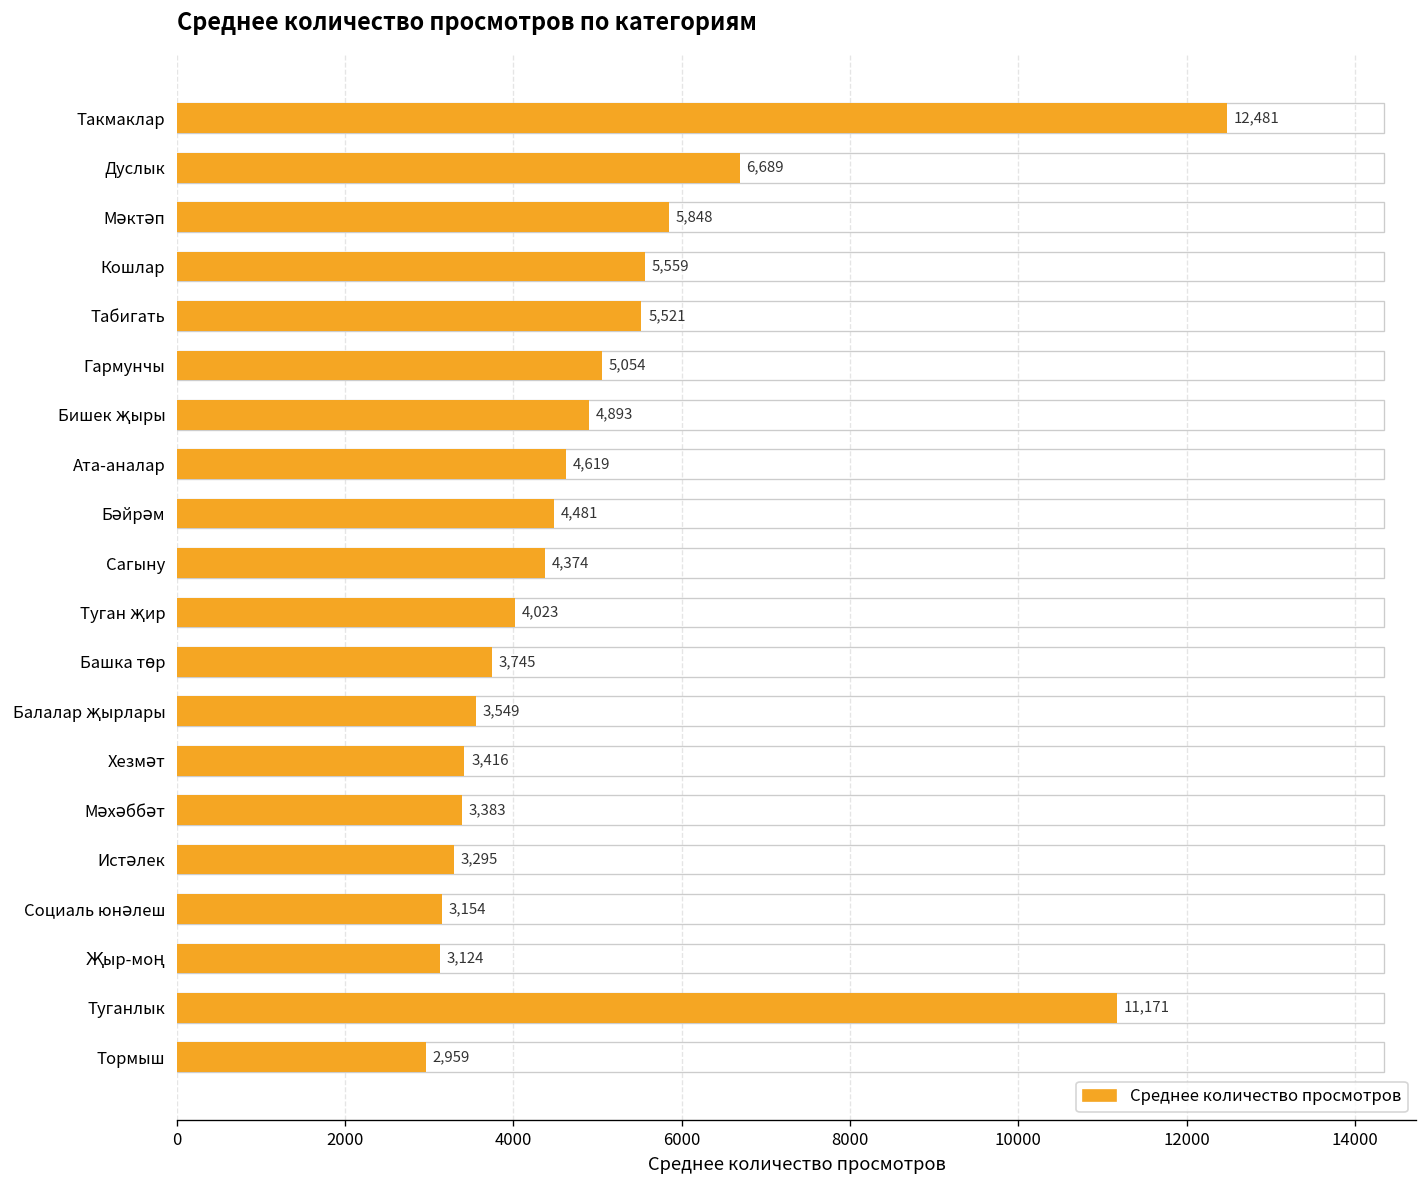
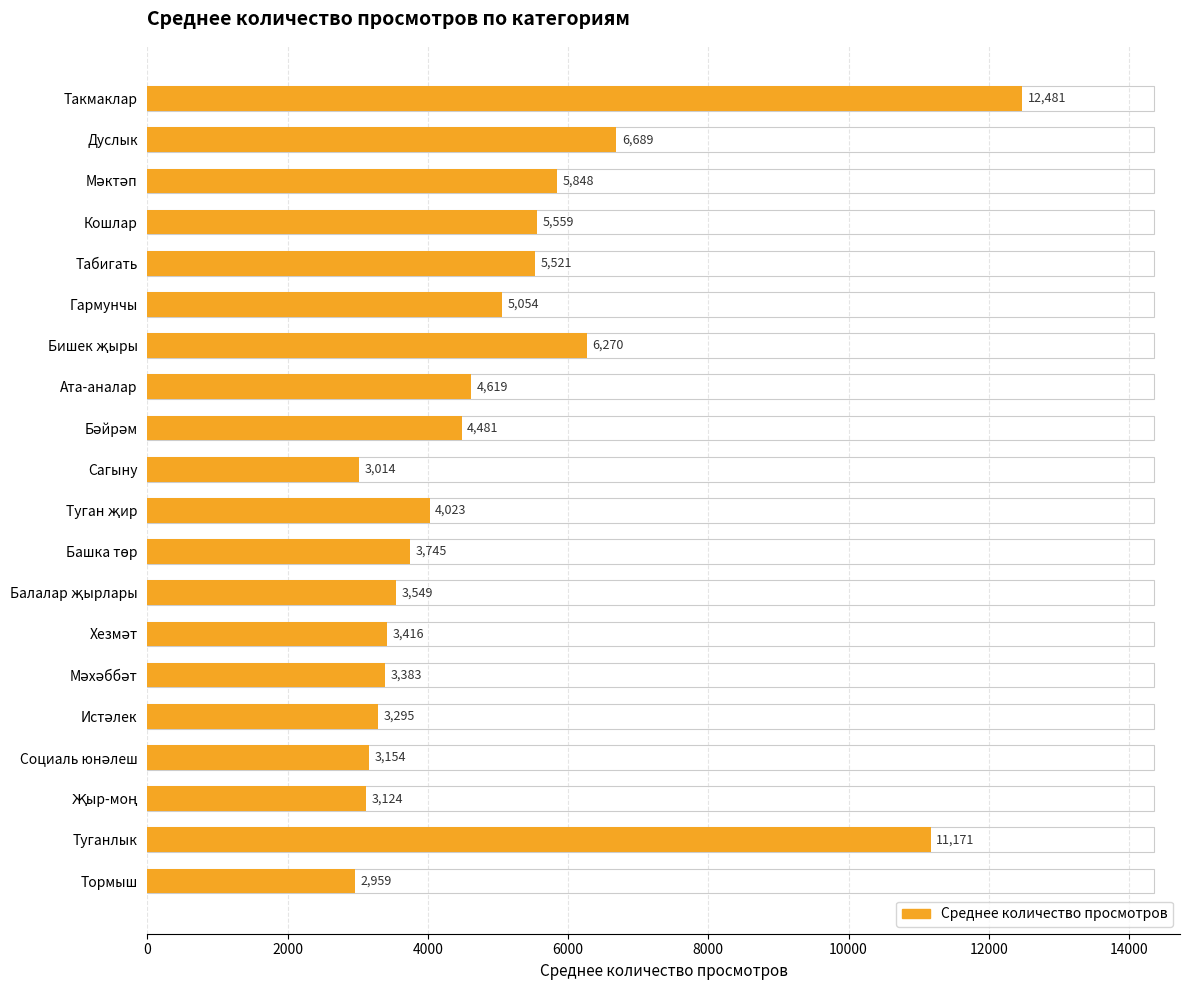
Бишек җыры: 4,893 -> 6,270
Сагыну: 4,374 -> 3,014
